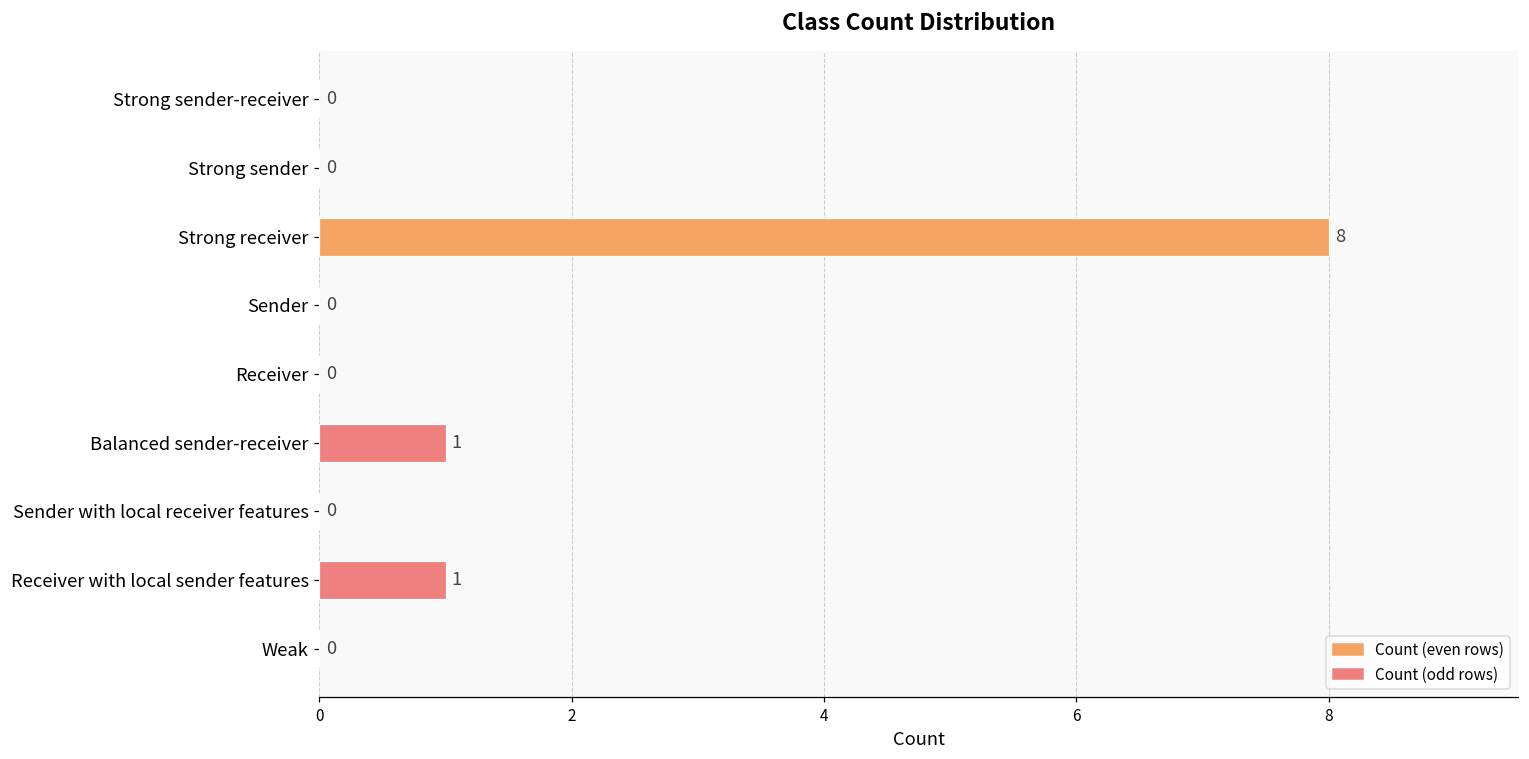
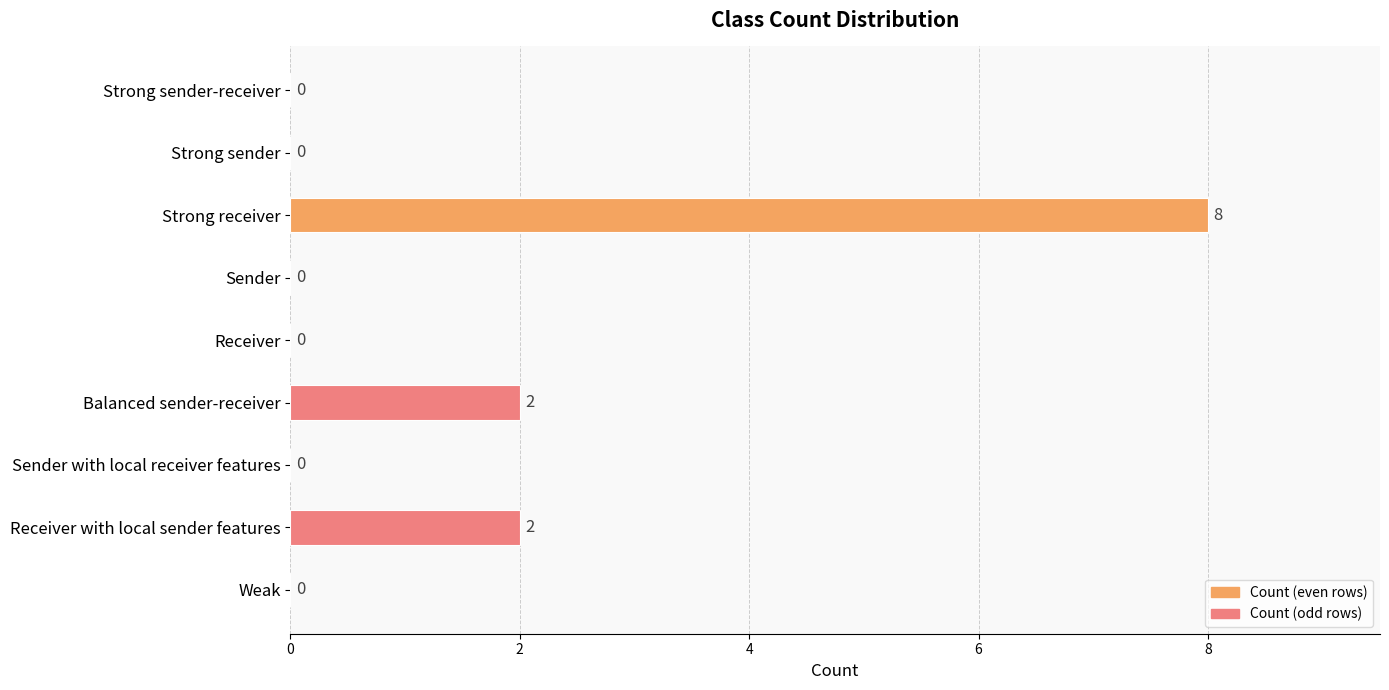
Balanced sender-receiver: 1 -> 2
Receiver with local sender features: 1 -> 2
